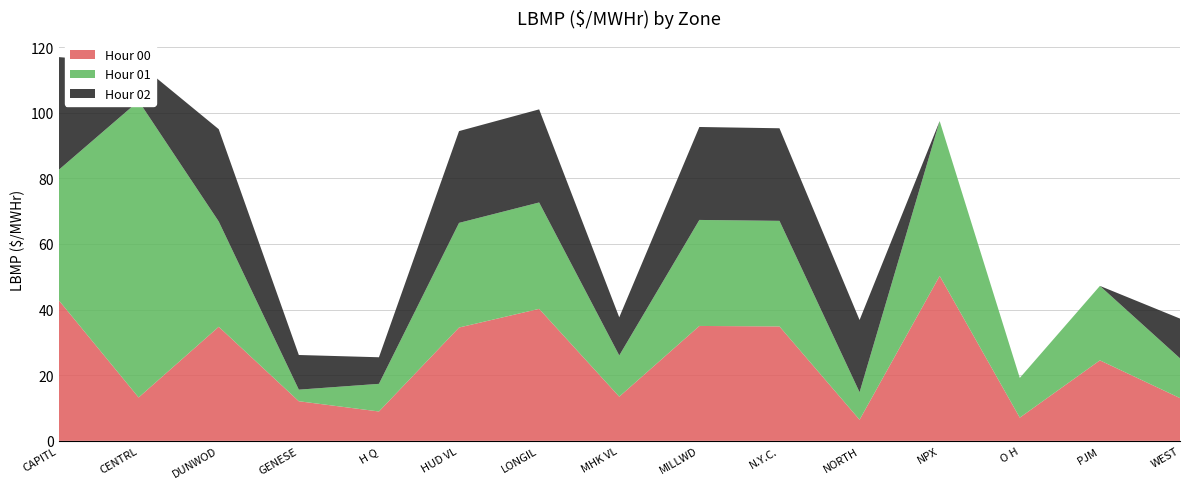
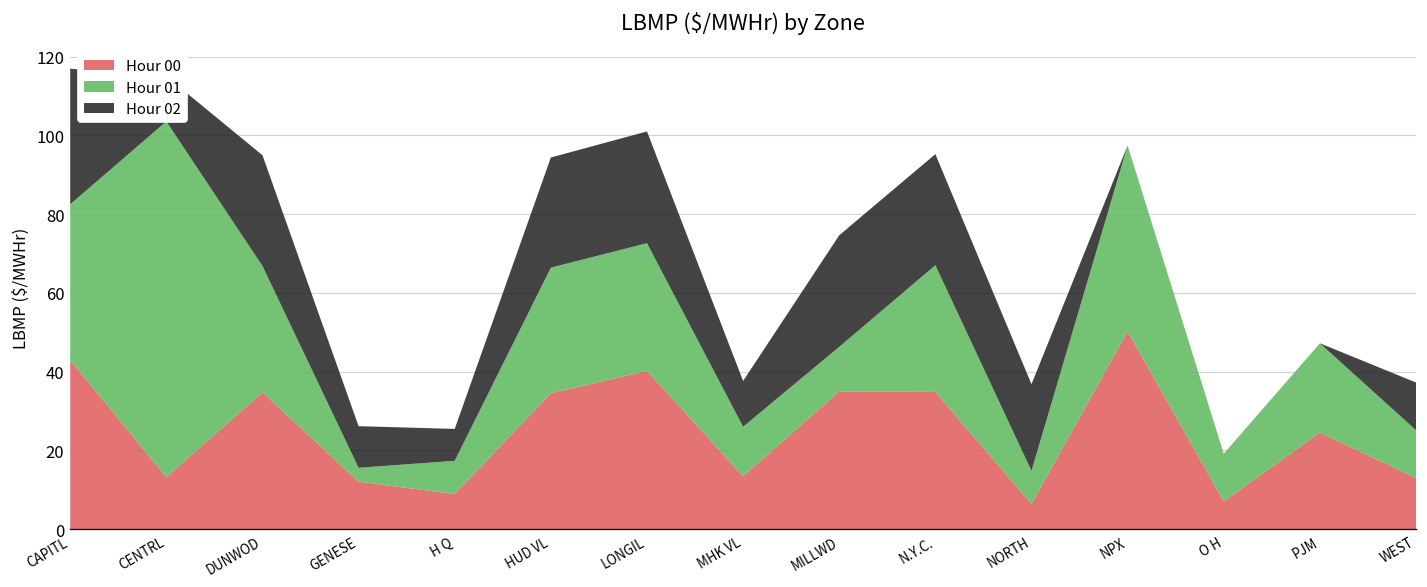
Hour 01, MILLWD: 32 -> 11
